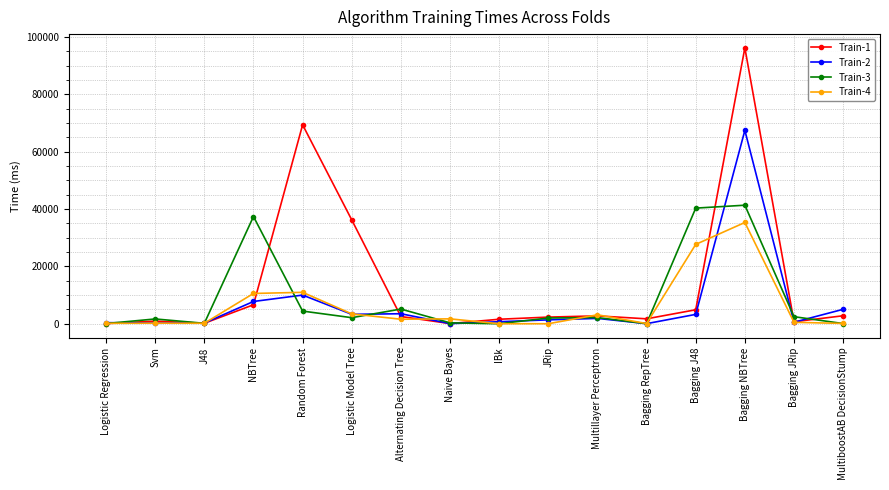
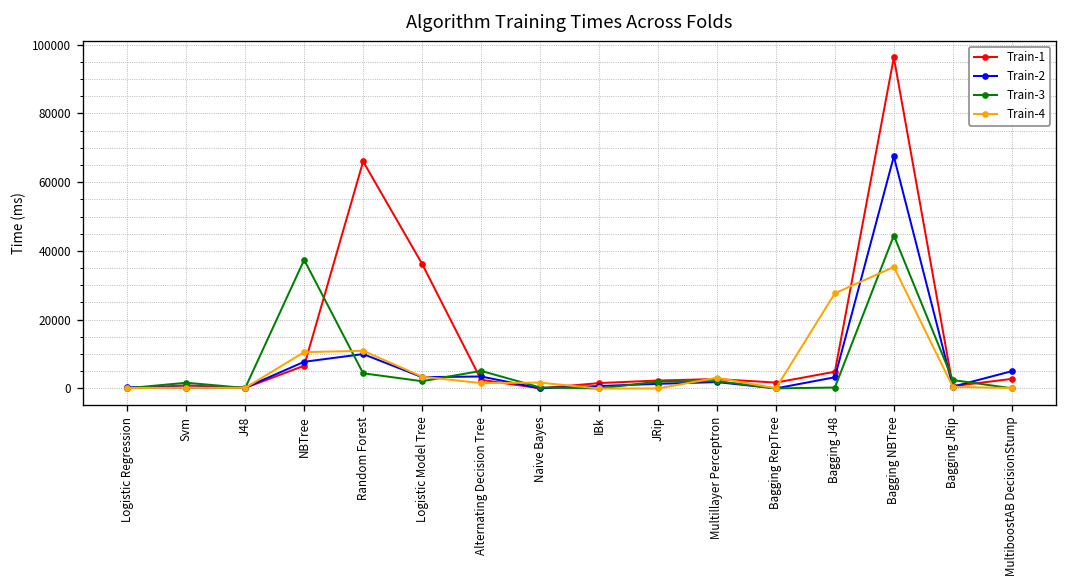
Train-1, Random Forest: 69000 -> 66000
Train-3, Bagging J48: 40000 -> 0
Train-3, Bagging NBTree: 41000 -> 44000
